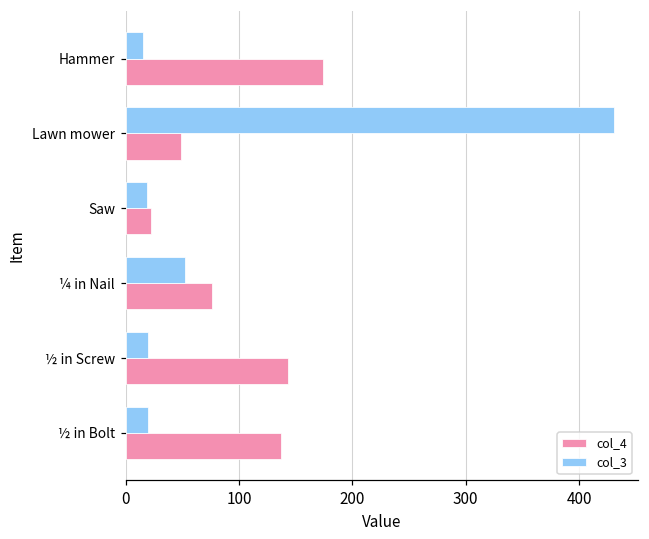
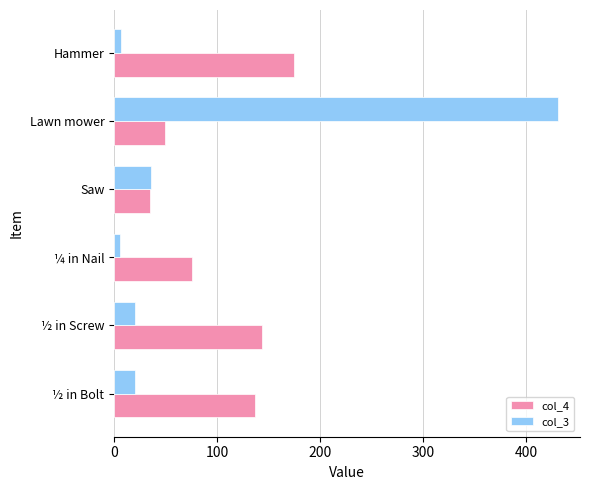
col_3, Hammer: 15 -> 6
col_3, Saw: 19 -> 36
col_4, Saw: 22 -> 35
col_3, ¼ in Nail: 52 -> 6
